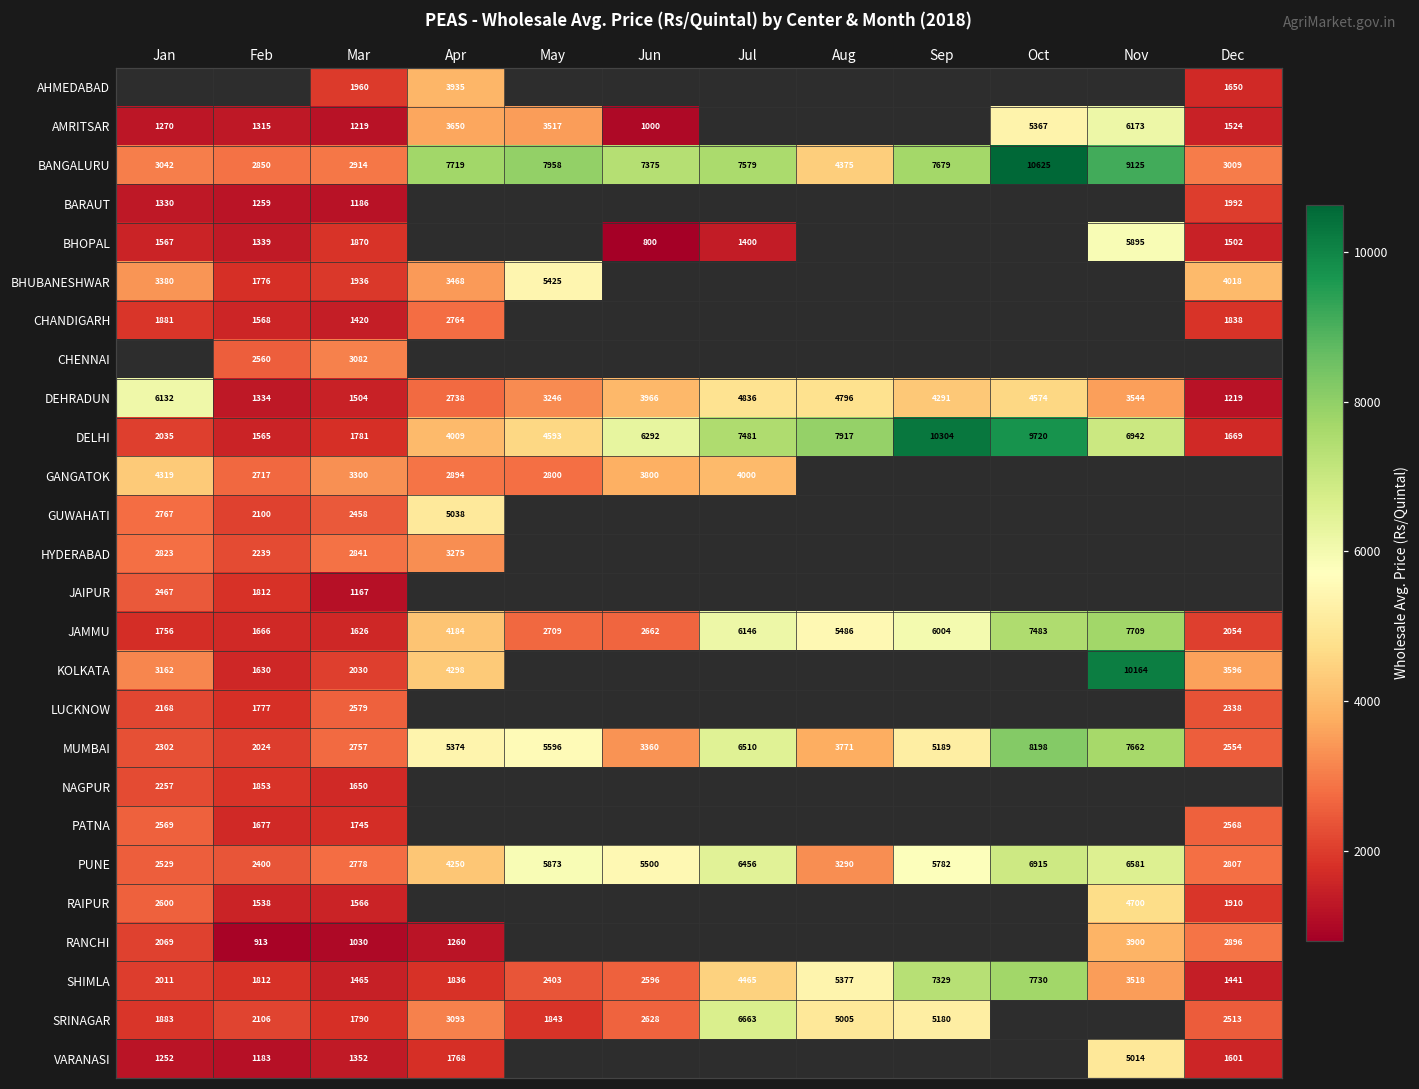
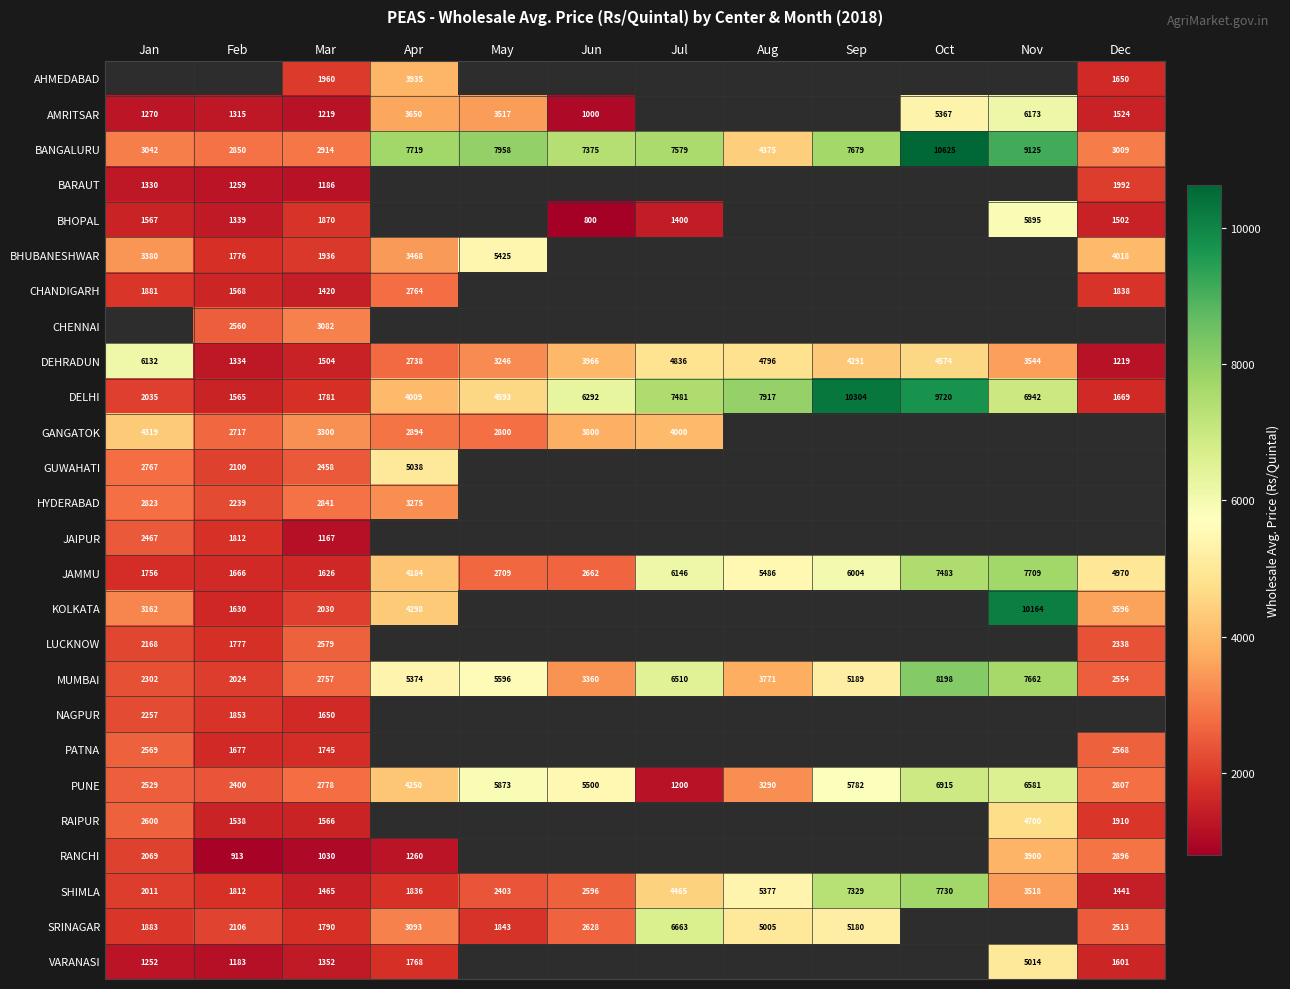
JAMMU, Dec: 2054 -> 4970
PUNE, Jul: 6456 -> 1200
